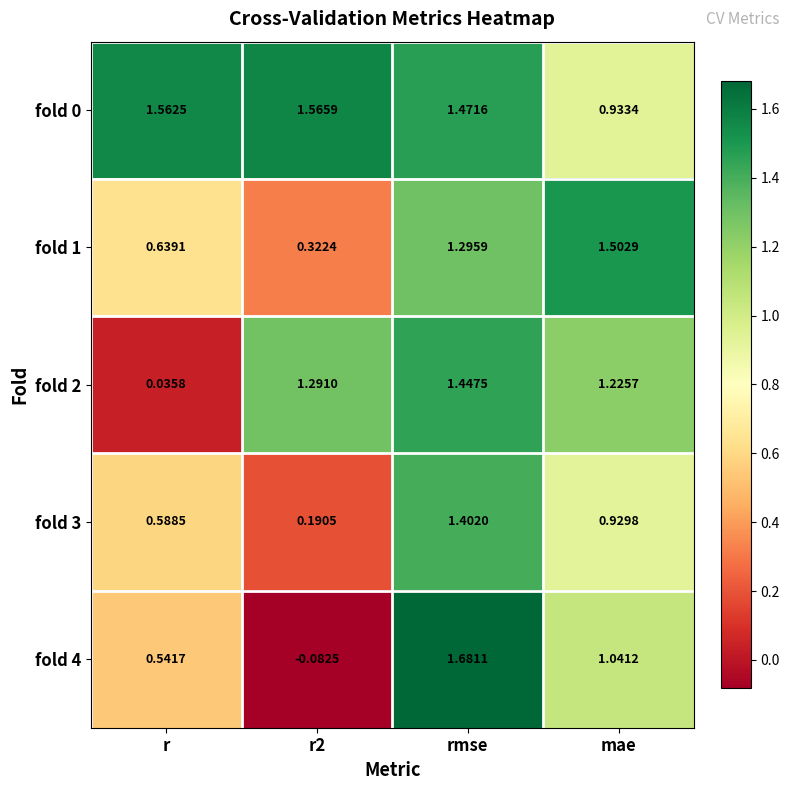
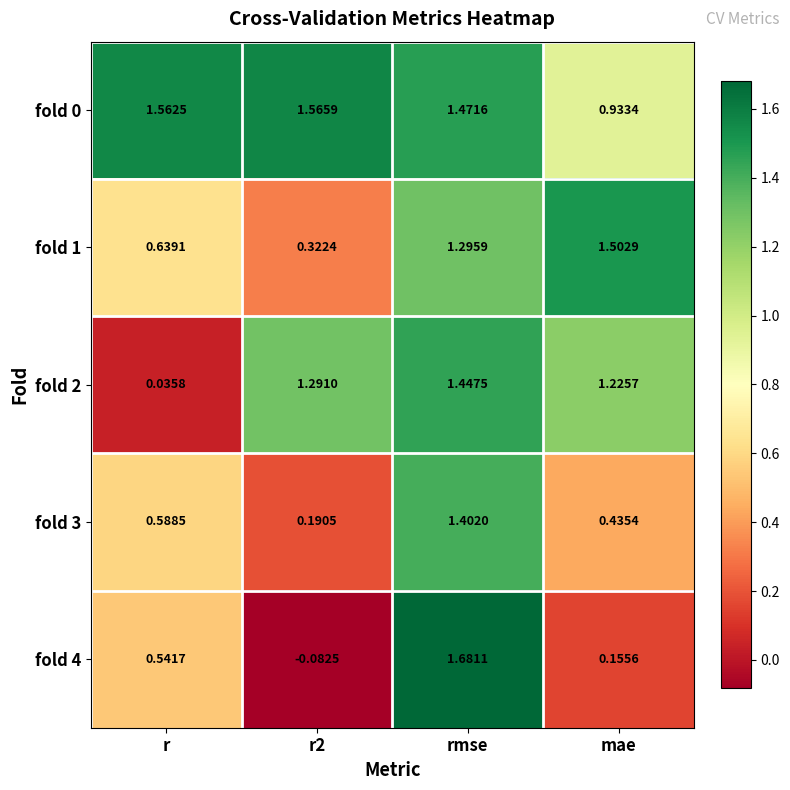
fold 3, mae: 0.9298 -> 0.4354
fold 4, mae: 1.0412 -> 0.1556
